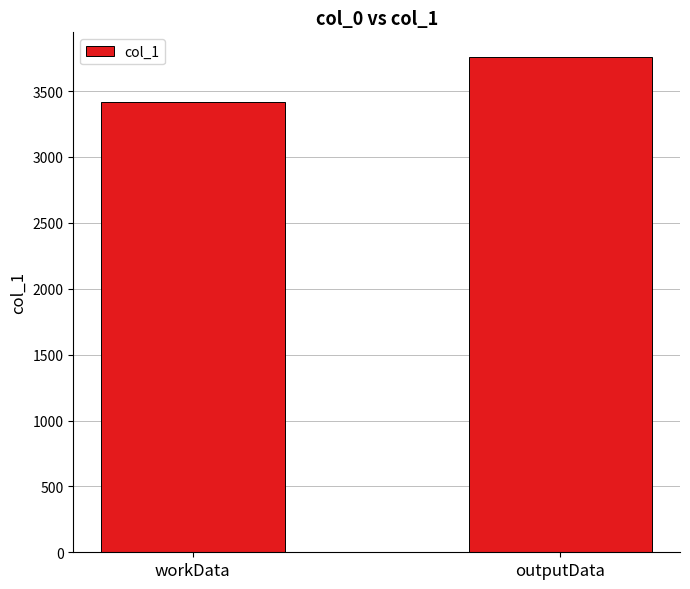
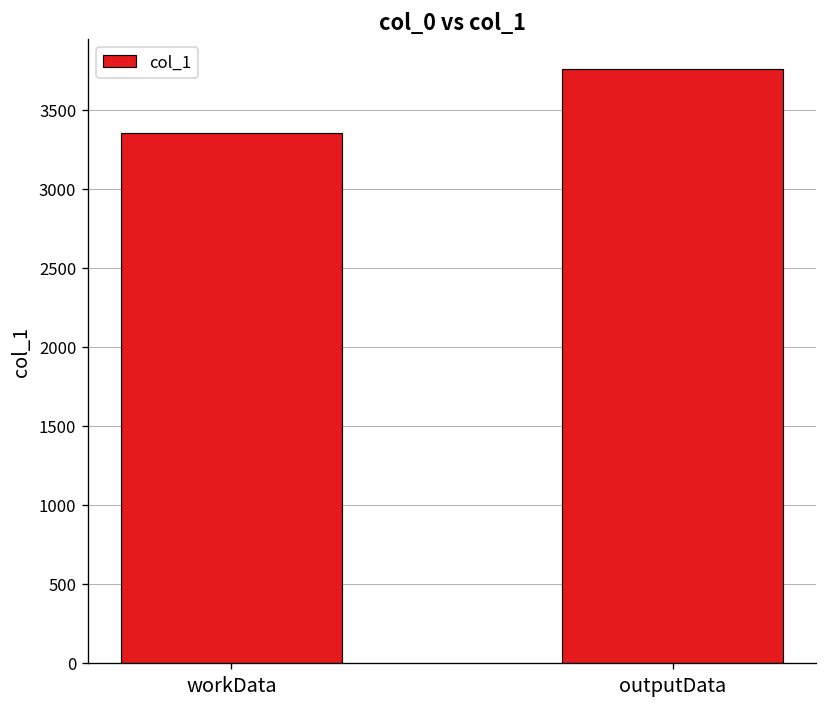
workData: 3420 -> 3350
